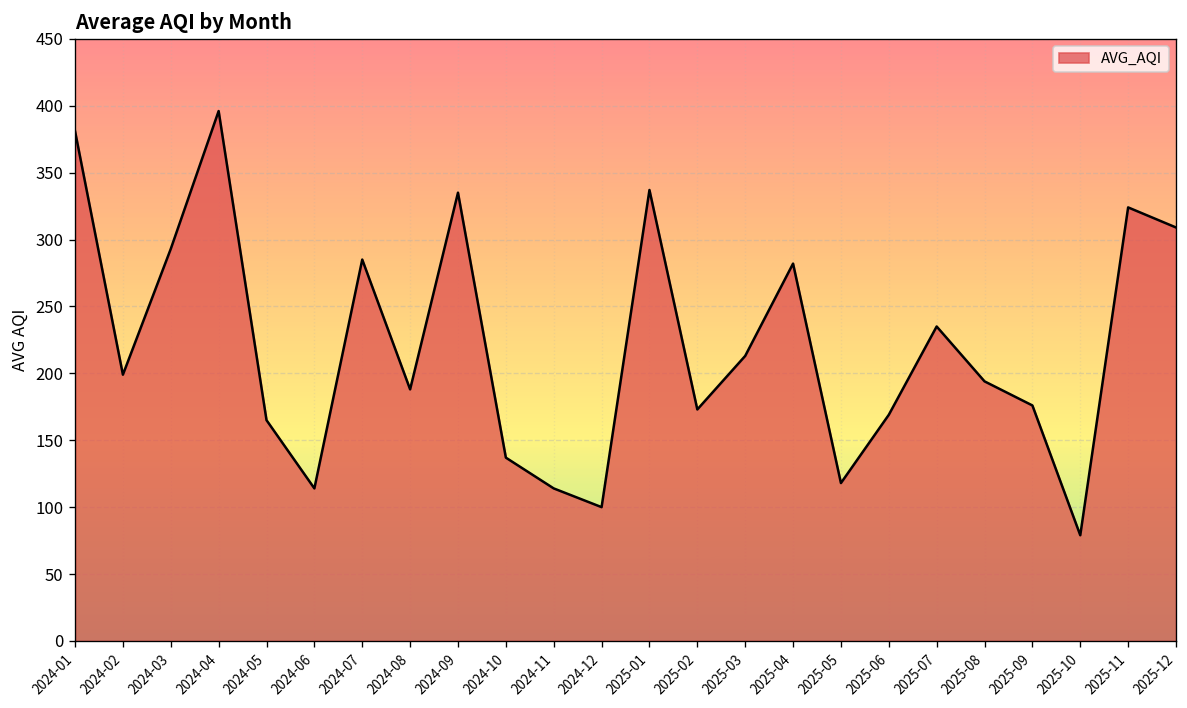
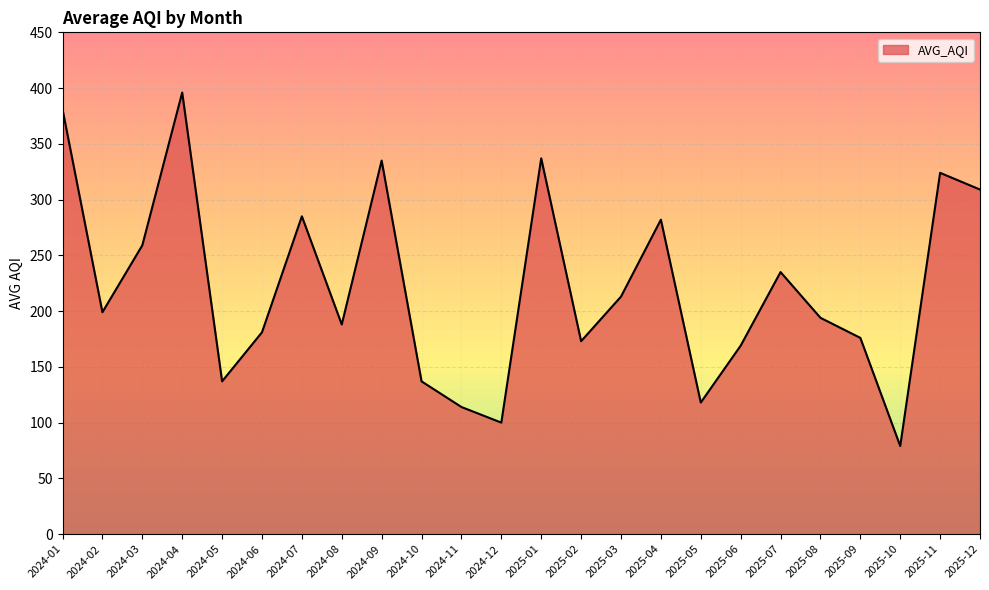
2024-03: 293 -> 259
2024-05: 165 -> 137
2024-06: 114 -> 181
